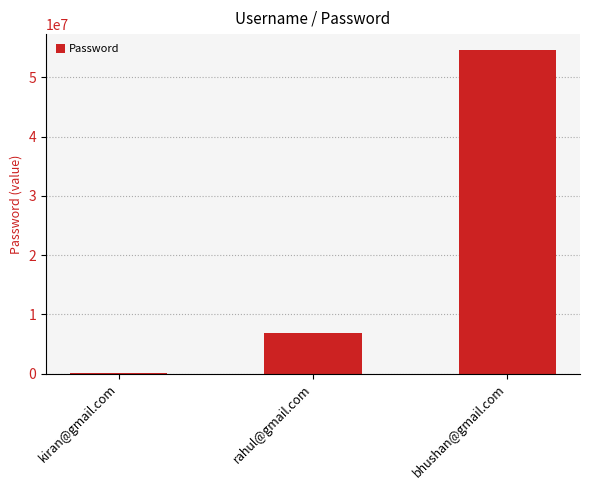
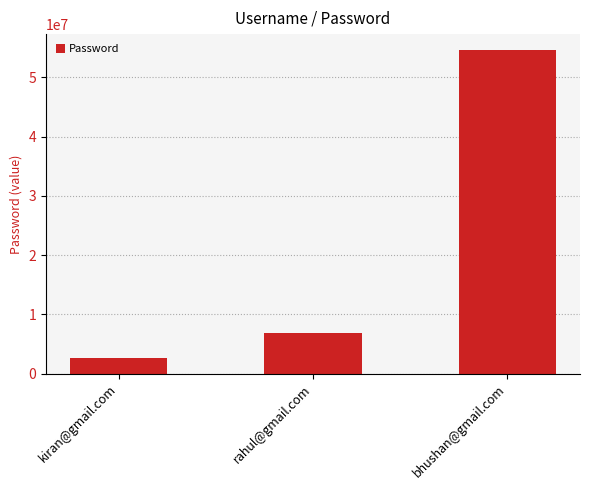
kiran@gmail.com: 0 -> 3000000
